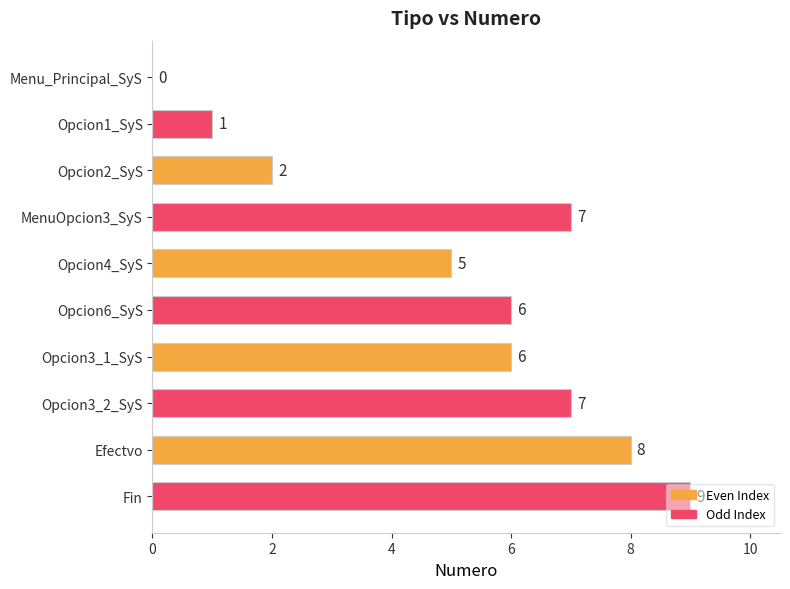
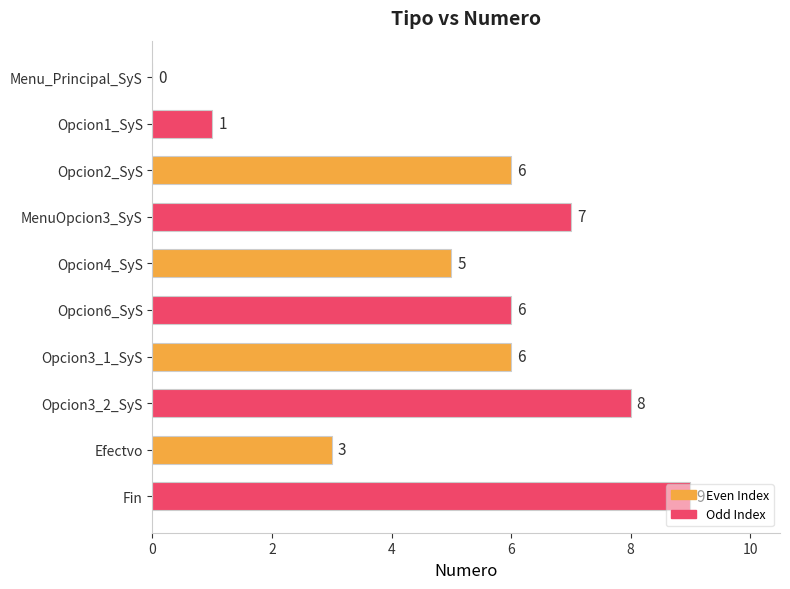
Opcion2_SyS: 2 -> 6
Opcion3_2_SyS: 7 -> 8
Efectvo: 8 -> 3
